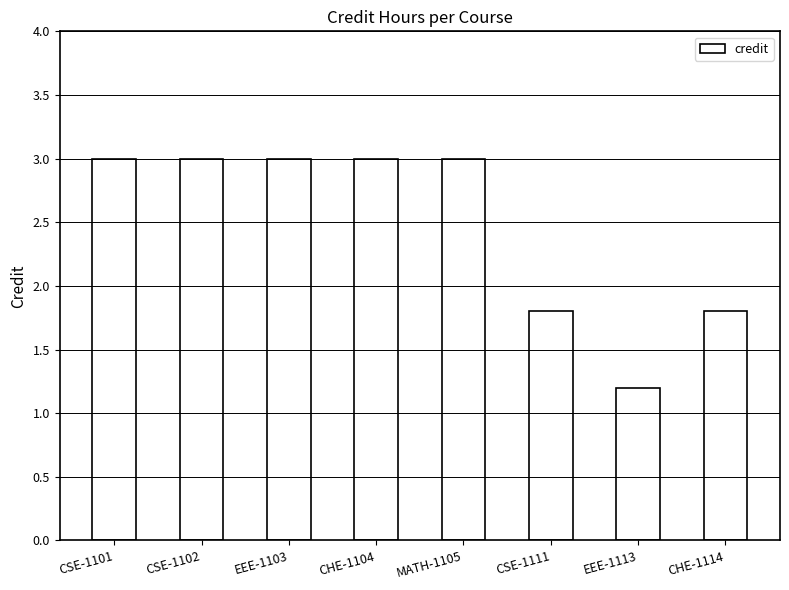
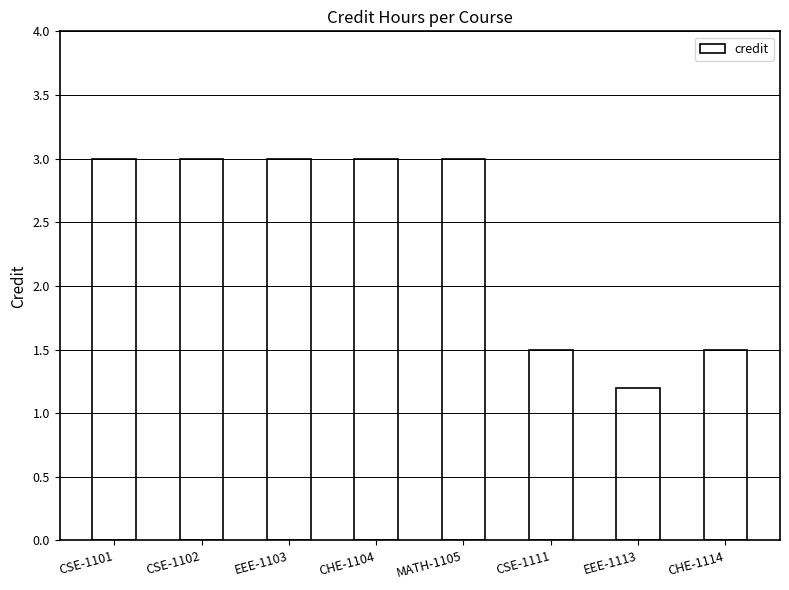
CSE-1111: 1.8 -> 1.5
CHE-1114: 1.8 -> 1.5
